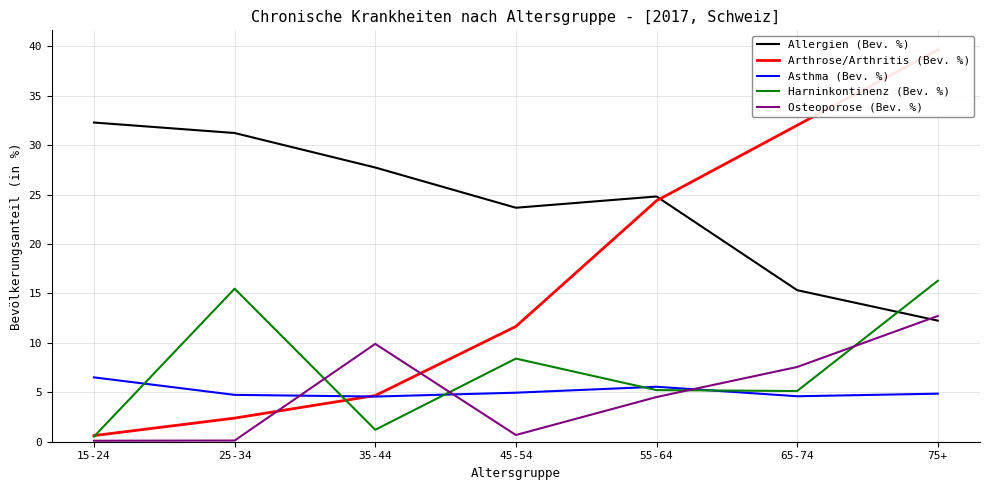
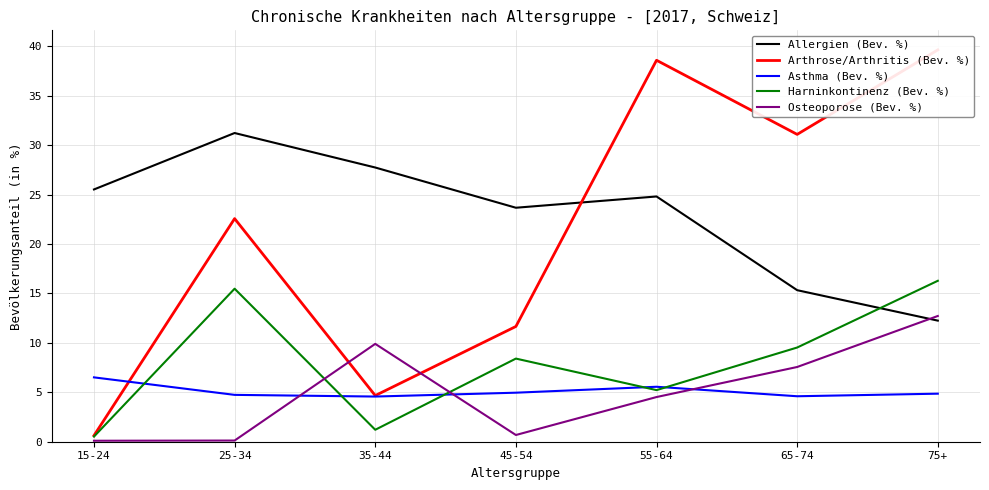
Allergien (Bev. %), 15-24: 32 -> 26
Arthrose/Arthritis (Bev. %), 25-34: 2 -> 23
Arthrose/Arthritis (Bev. %), 55-64: 24 -> 39
Arthrose/Arthritis (Bev. %), 65-74: 32 -> 31
Harninkontinenz (Bev. %), 65-74: 5 -> 10
